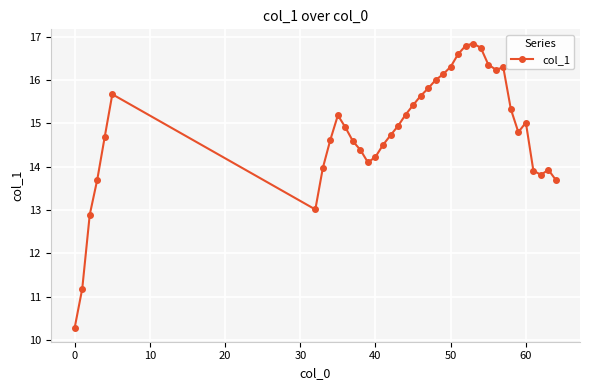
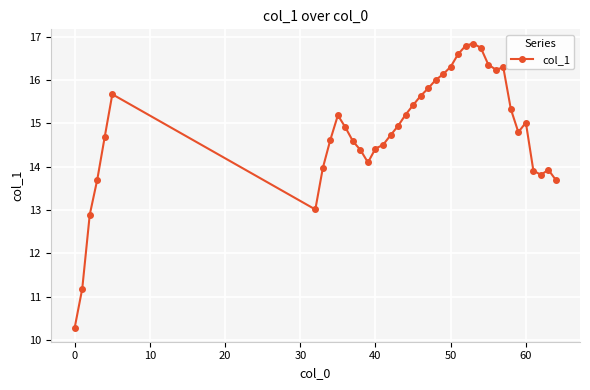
40: 14.2 -> 14.4
